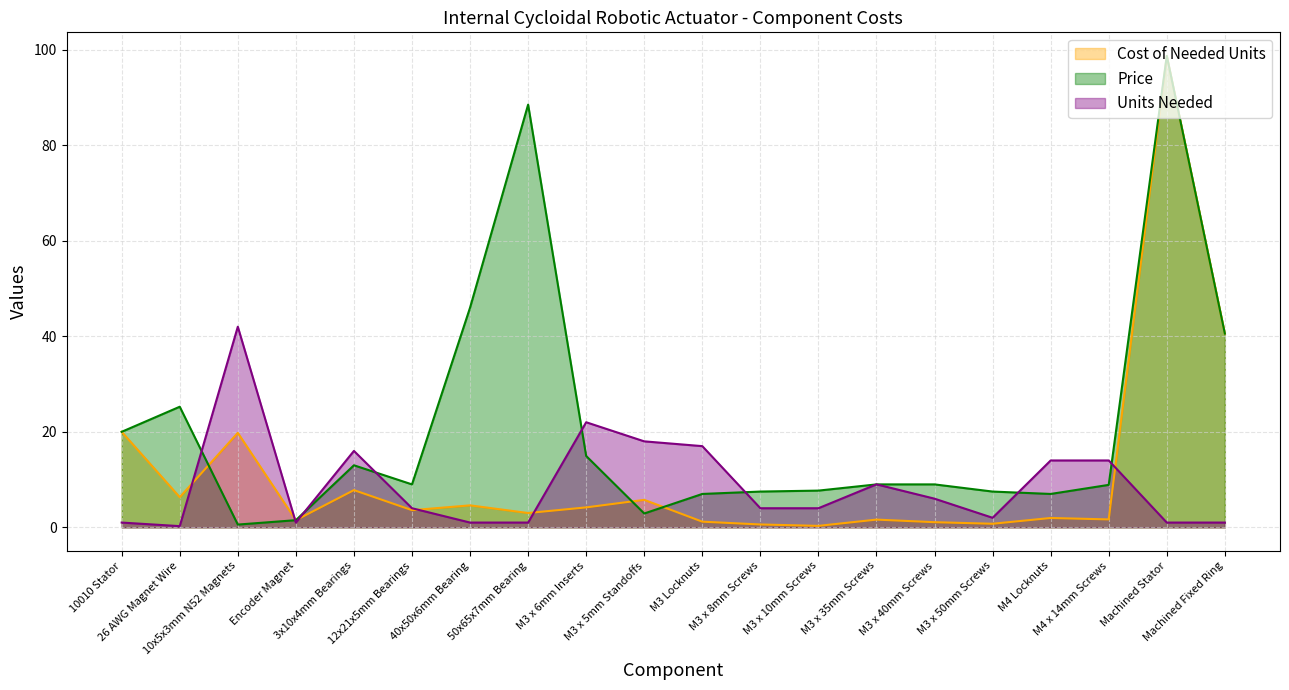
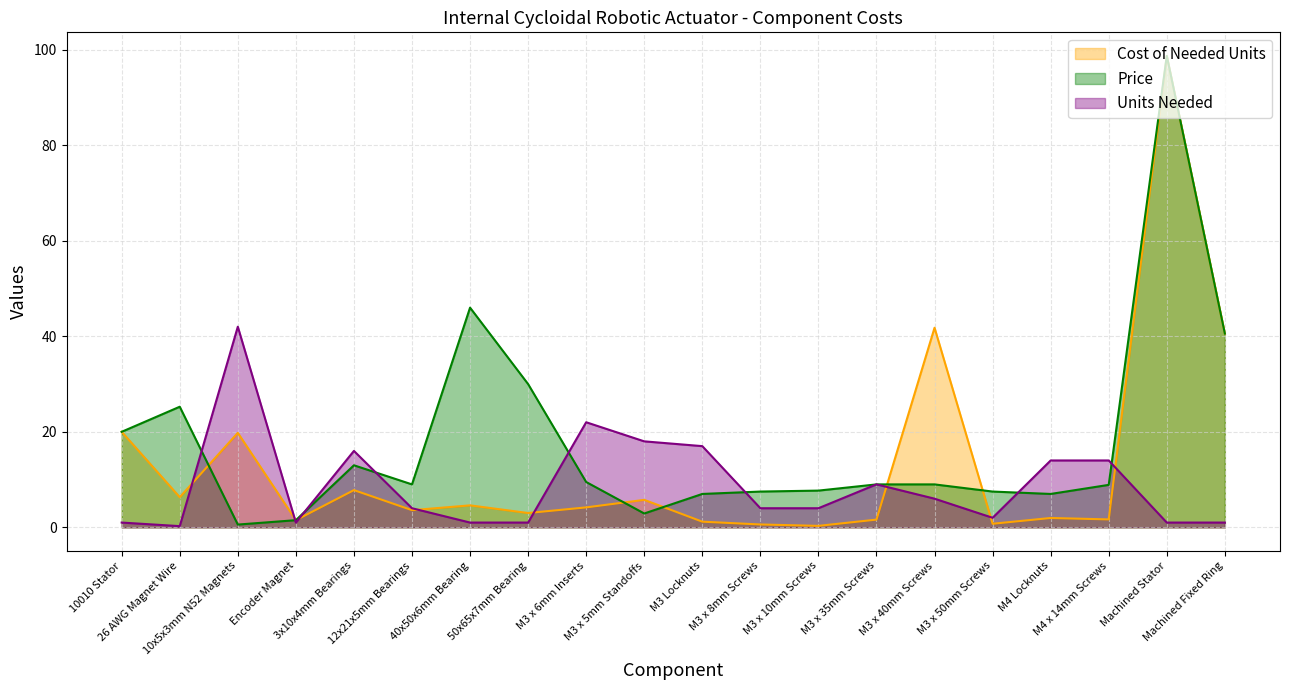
Price, 50x65x7mm Bearing: 88 -> 30
Price, M3 x 6mm Inserts: 15 -> 9
Cost of Needed Units, M3 x 40mm Screws: 1 -> 42
